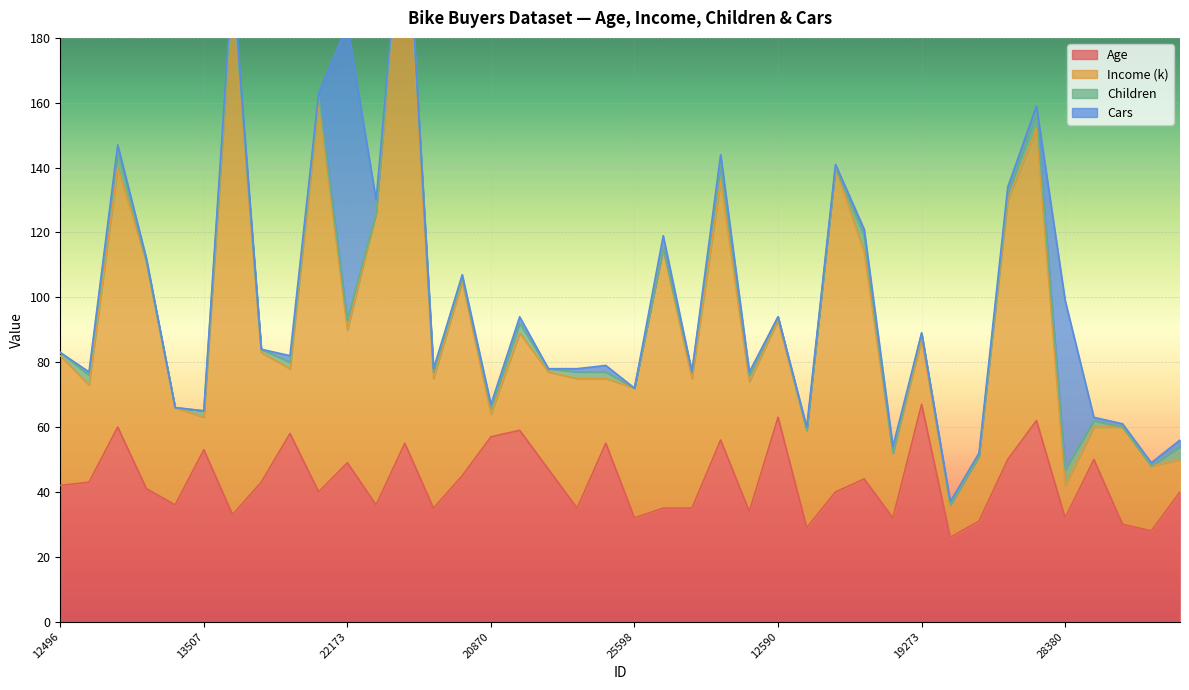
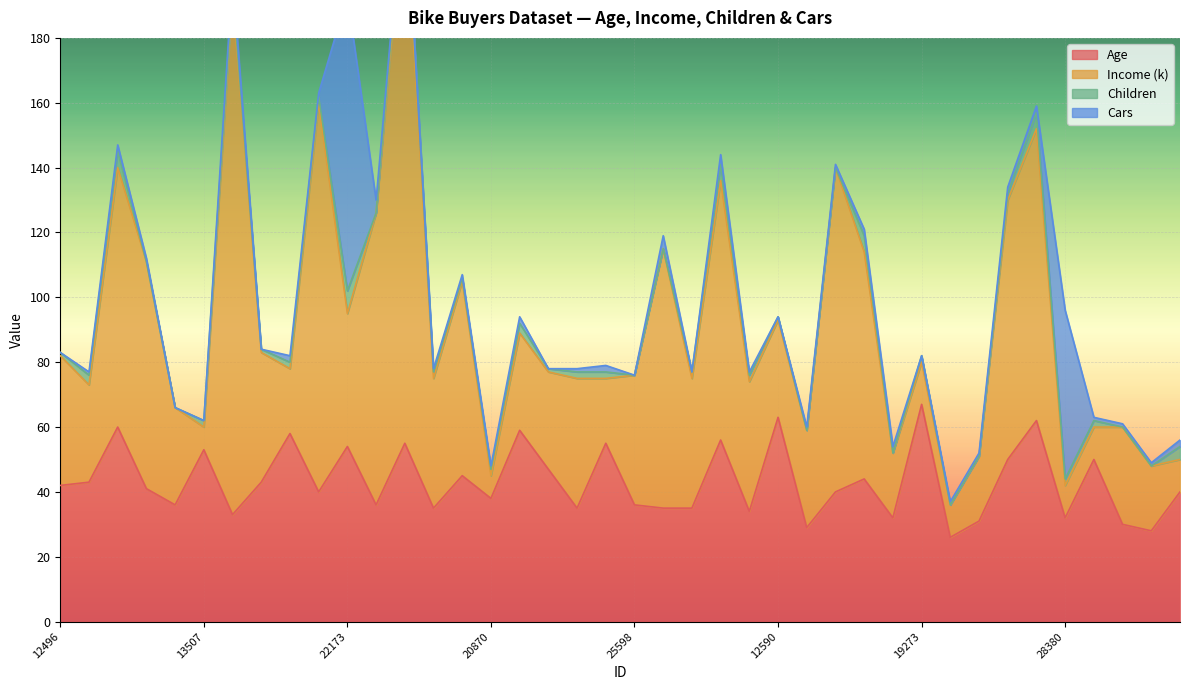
Income (k), 13507: 10 -> 7
Age, 22173: 49 -> 54
Children, 22173: 3 -> 7
Age, 20870: 57 -> 38
Age, 25598: 32 -> 36
Income (k), 19273: 20 -> 13
Children, 28380: 5 -> 2
